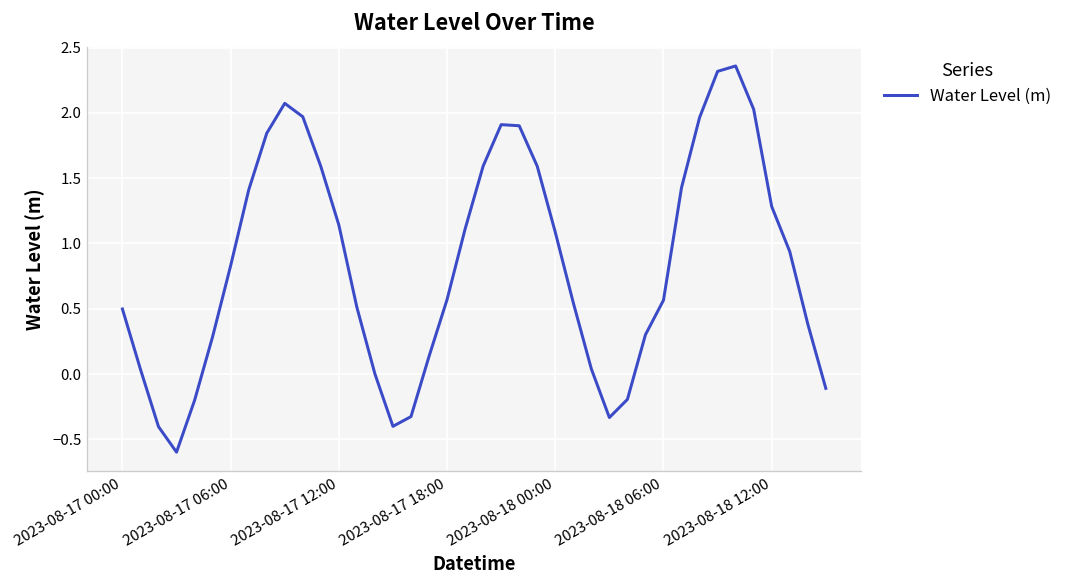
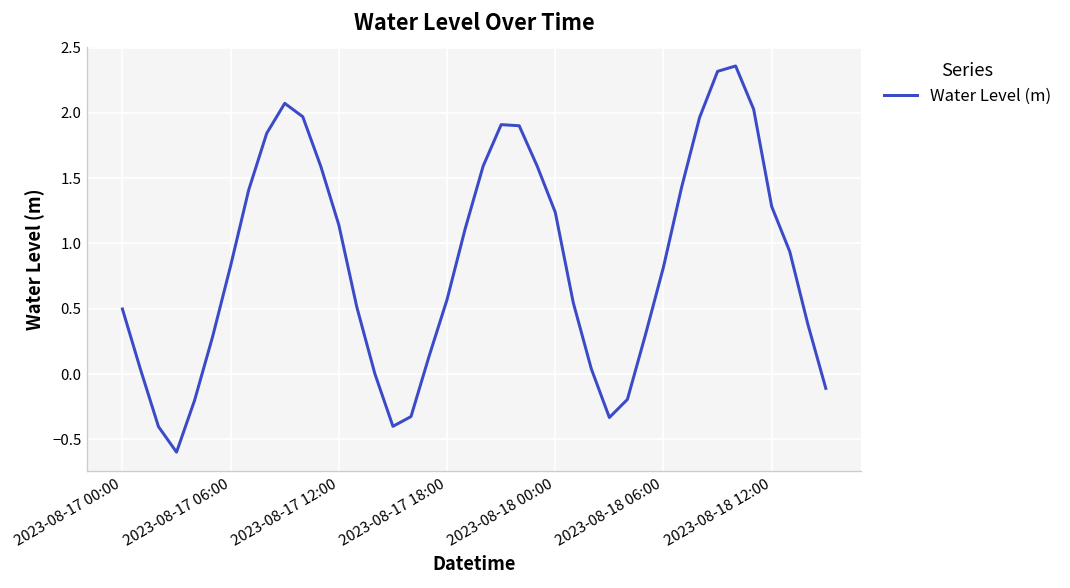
2023-08-18 00:00: 1.09 -> 1.24
2023-08-18 06:00: 0.57 -> 0.82
